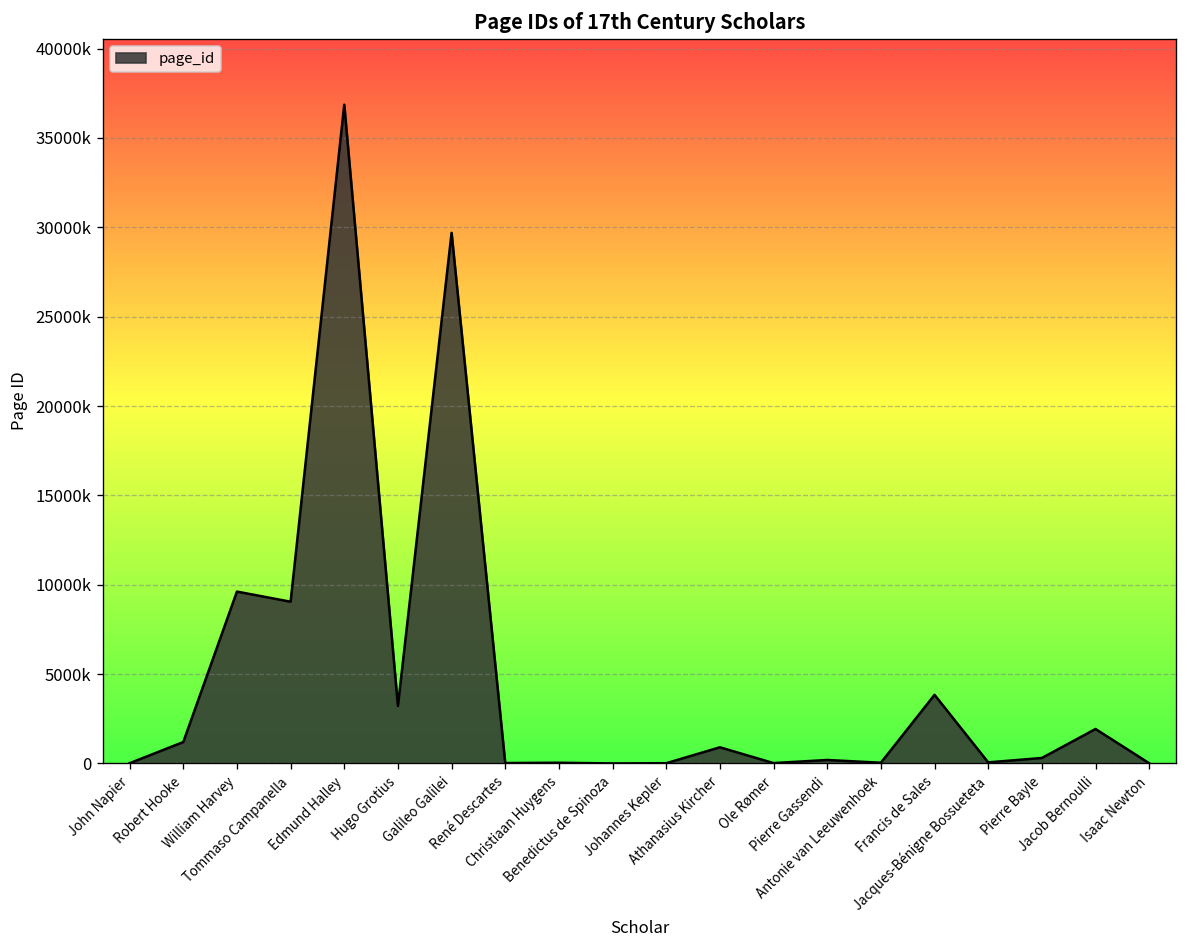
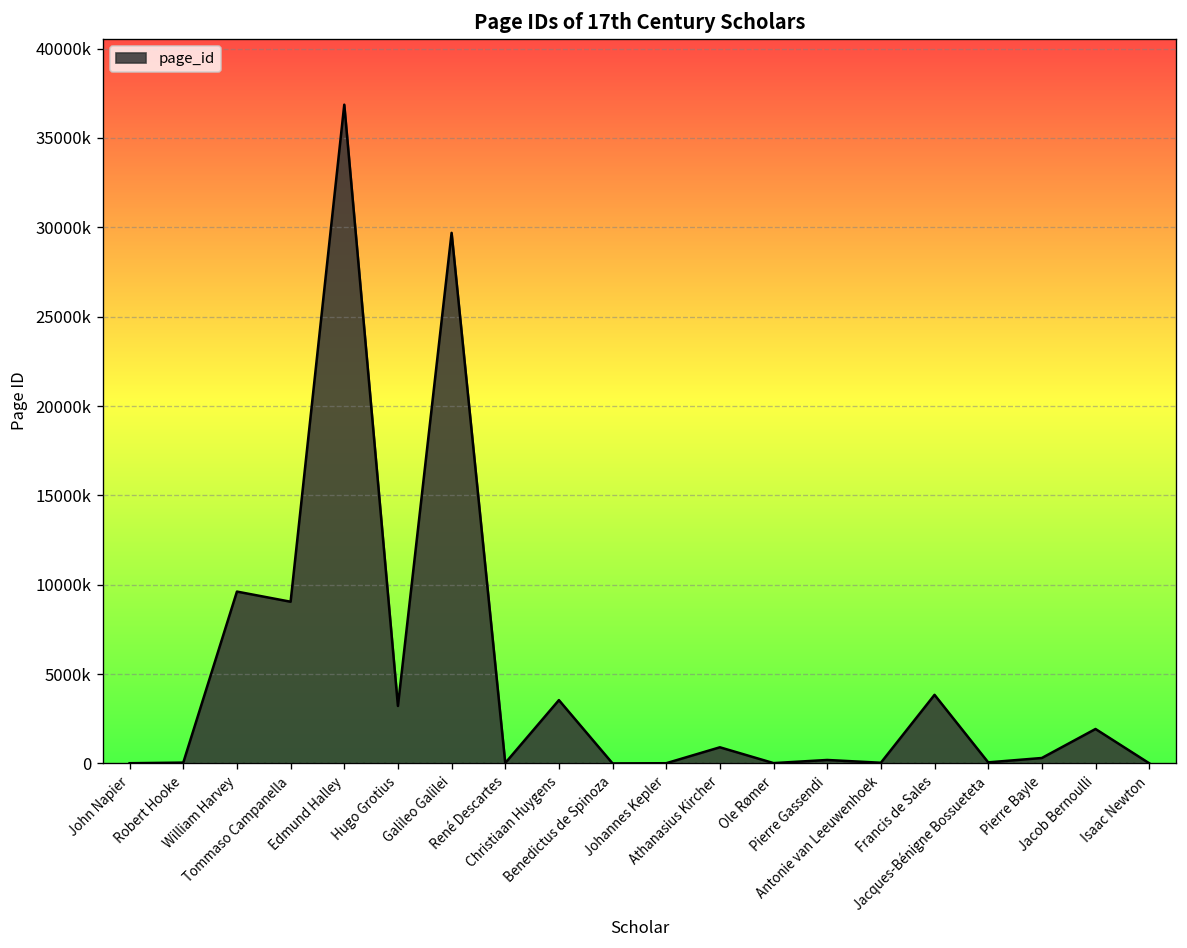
Robert Hooke: 1200000 -> 0
Christiaan Huygens: 0 -> 3500000
